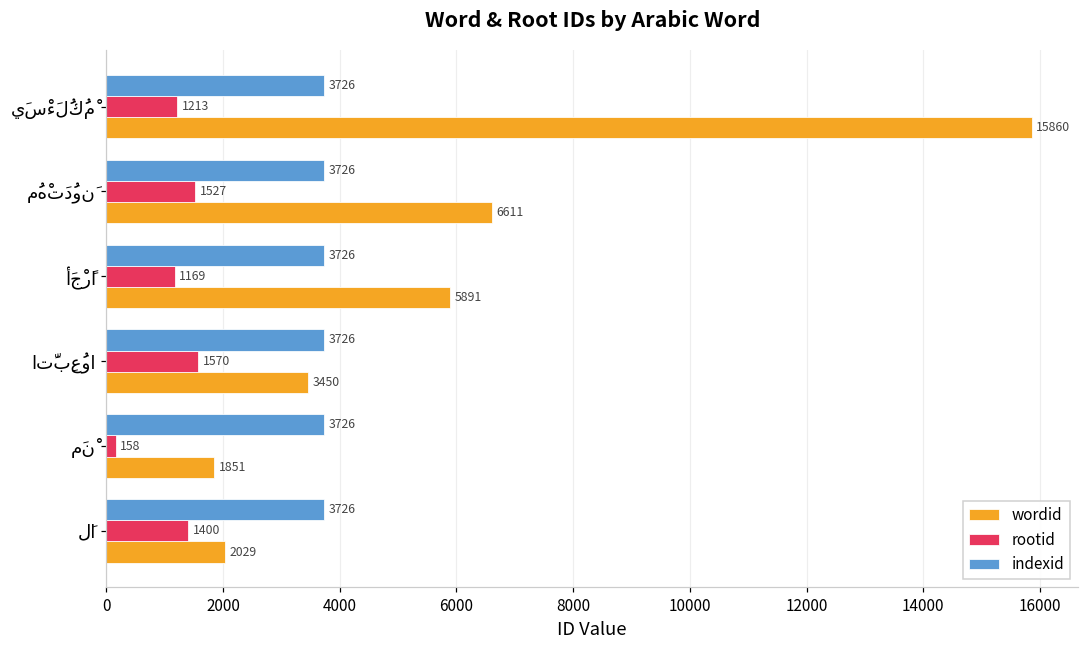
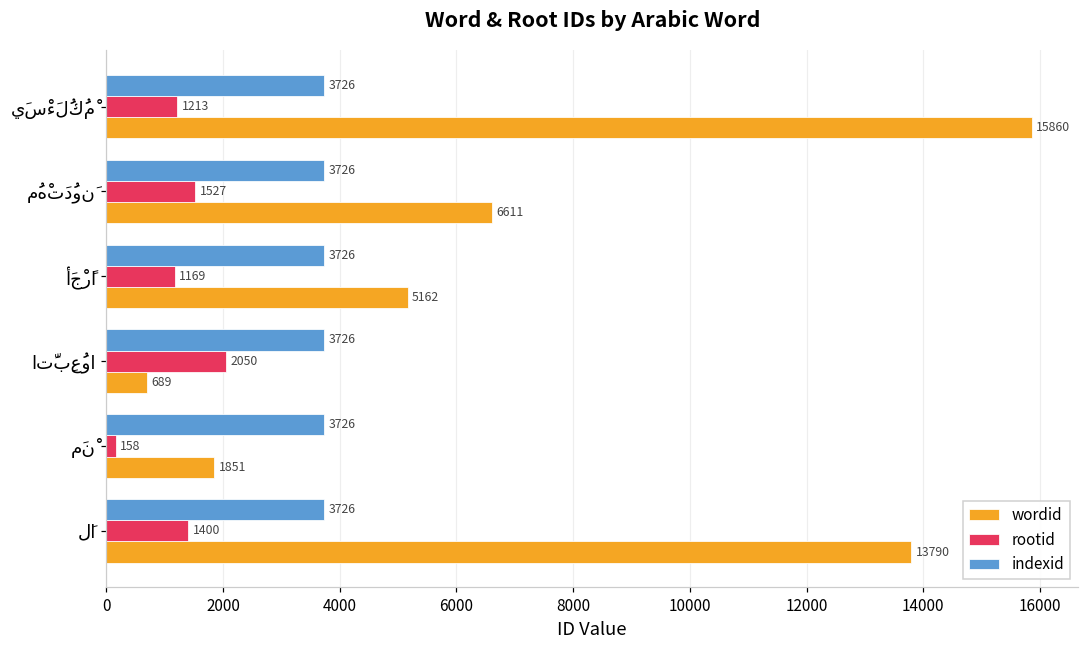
wordid, أَجْرًا: 5891 -> 5162
rootid, اتَّبِعُوا: 1570 -> 2050
wordid, اتَّبِعُوا: 3450 -> 689
wordid, لَا: 2029 -> 13790
